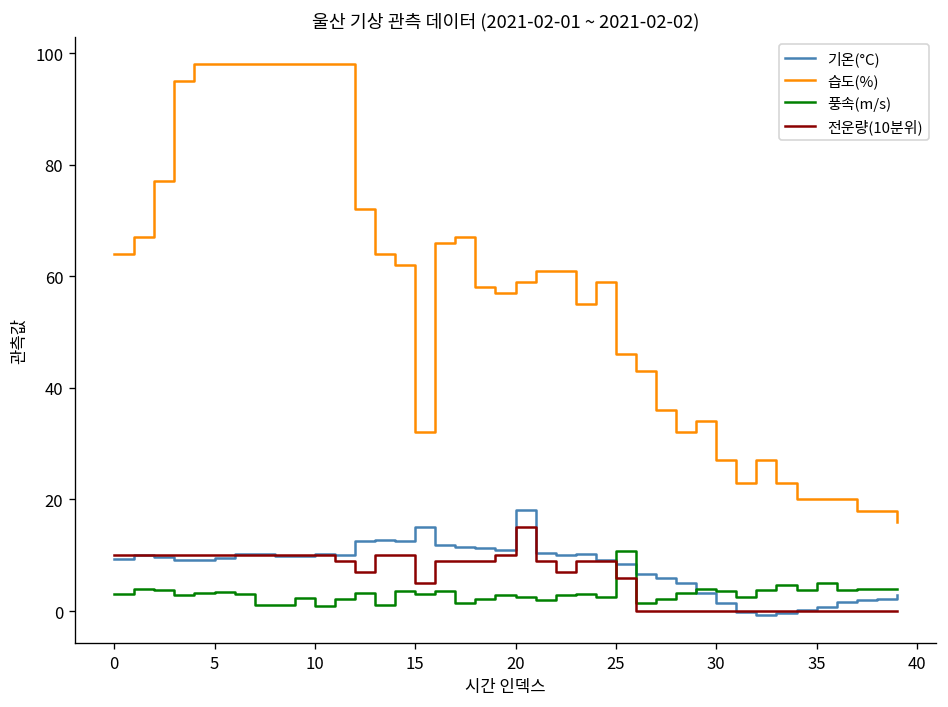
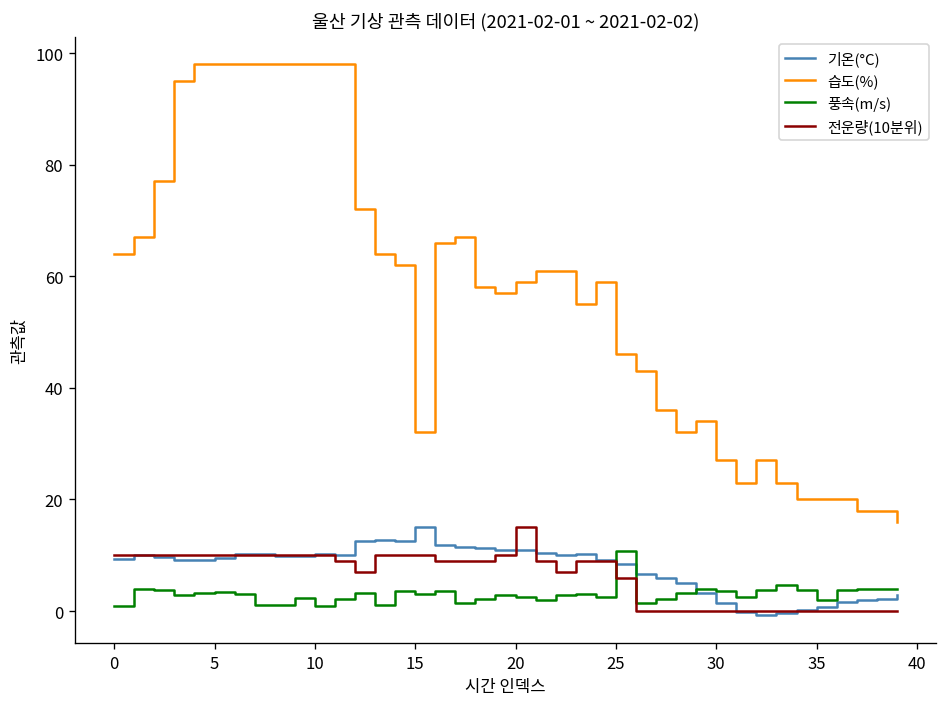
풍속(m/s), 0: 3 -> 1
전운량(10분위), 15: 5 -> 10
기온(°C), 20: 18 -> 11
풍속(m/s), 35: 5 -> 2
